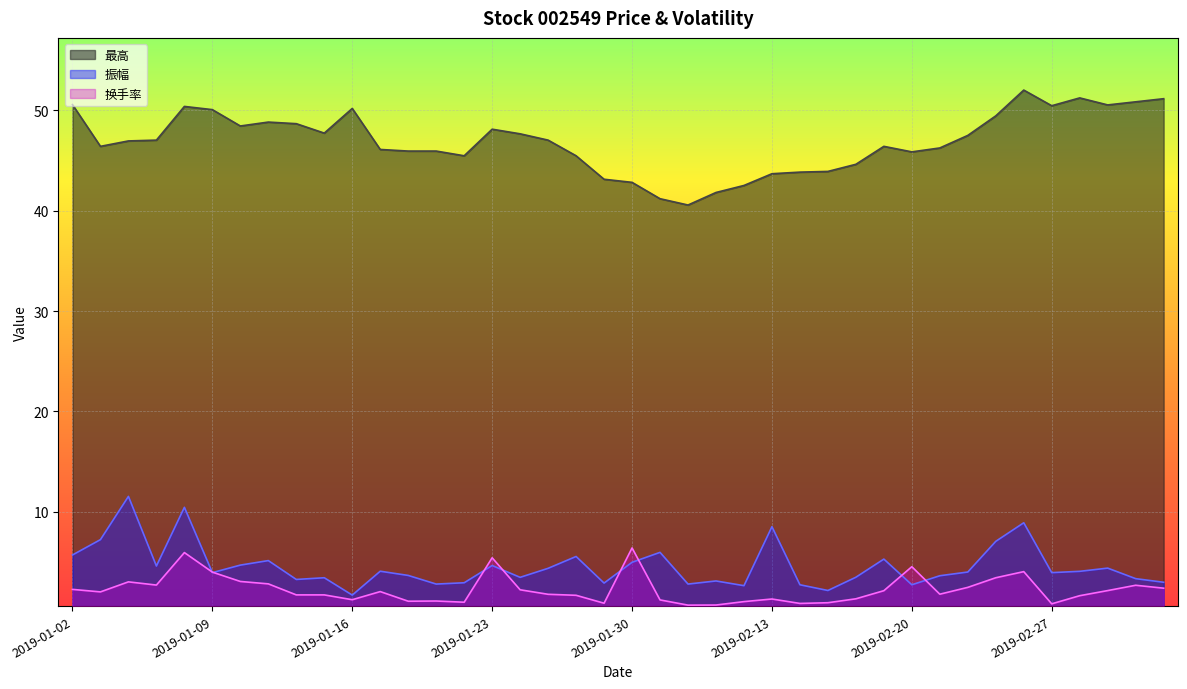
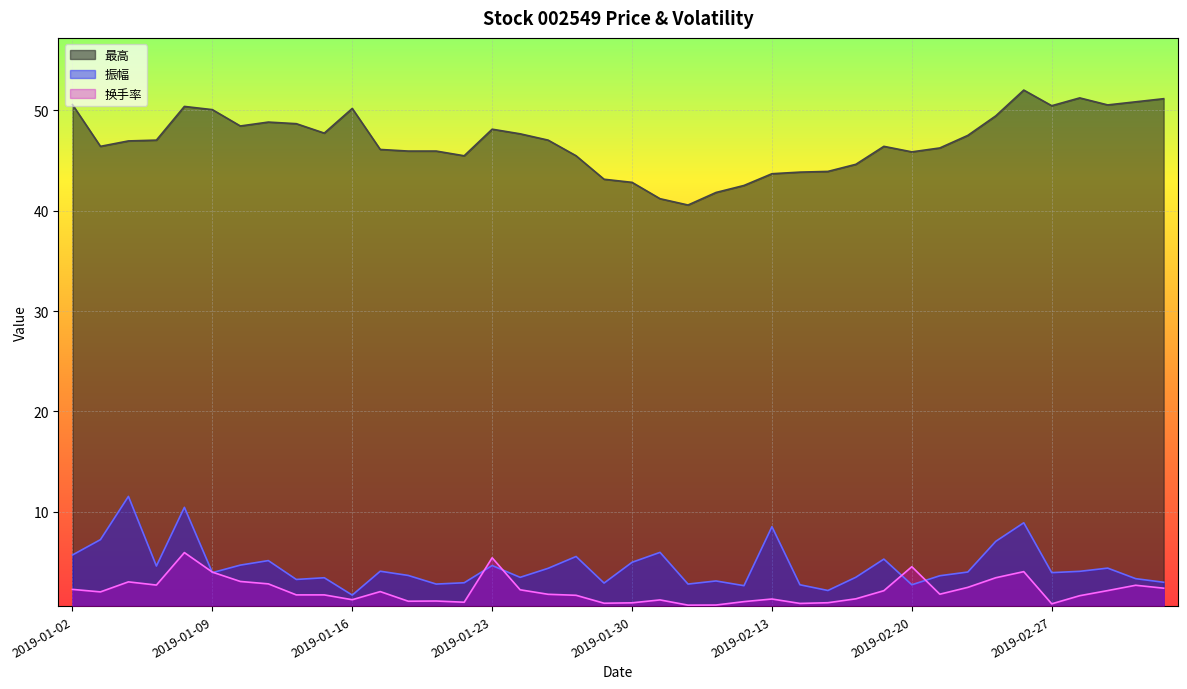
换手率, 2019-01-30: 6.4 -> 0.9
